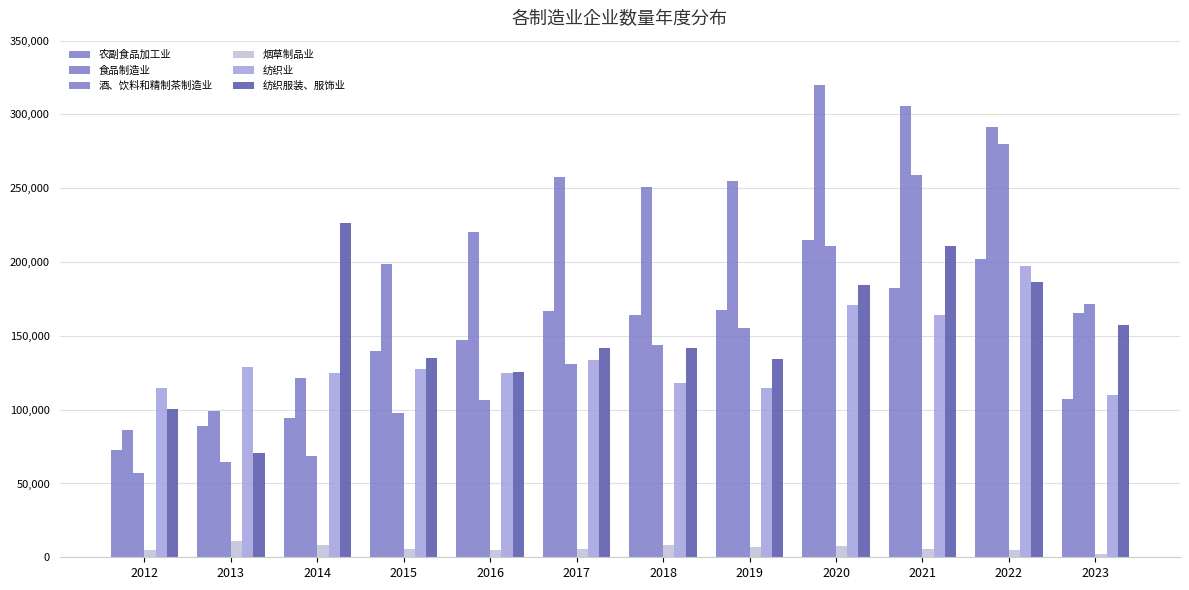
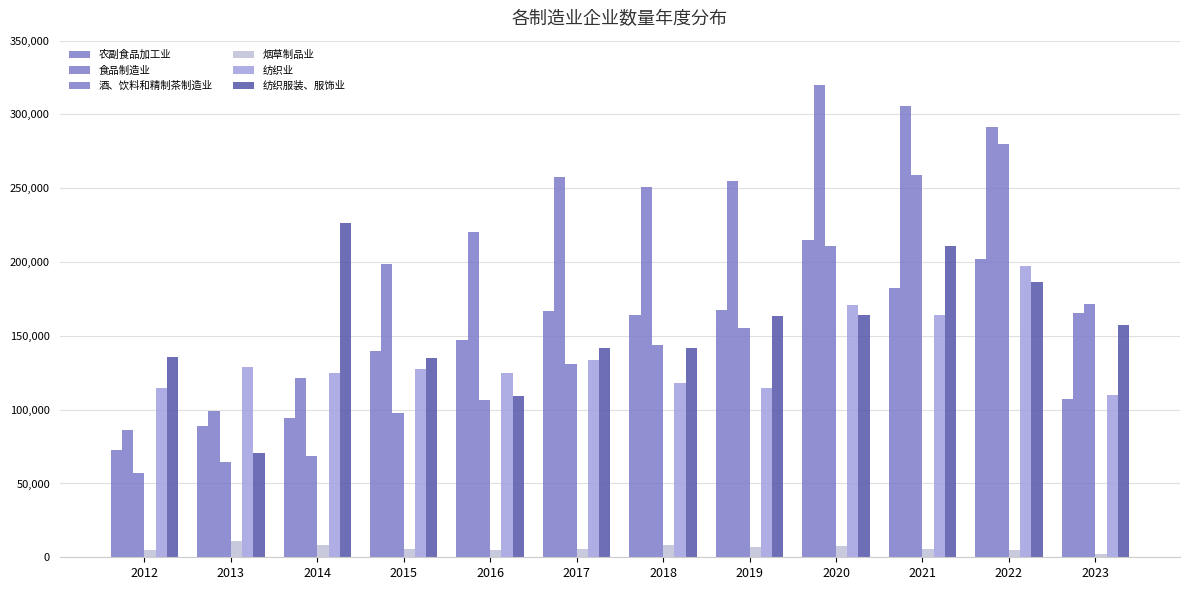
纺织服装、服饰业, 2012: 100,000 -> 136,000
纺织服装、服饰业, 2016: 126,000 -> 109,000
纺织服装、服饰业, 2019: 134,000 -> 163,000
纺织服装、服饰业, 2020: 184,000 -> 164,000
